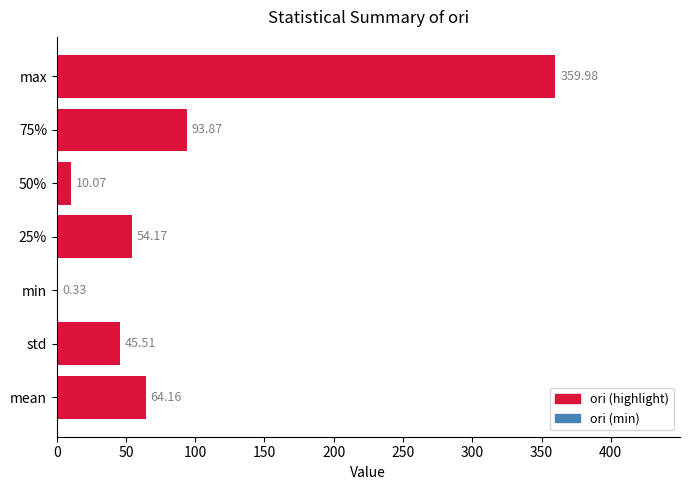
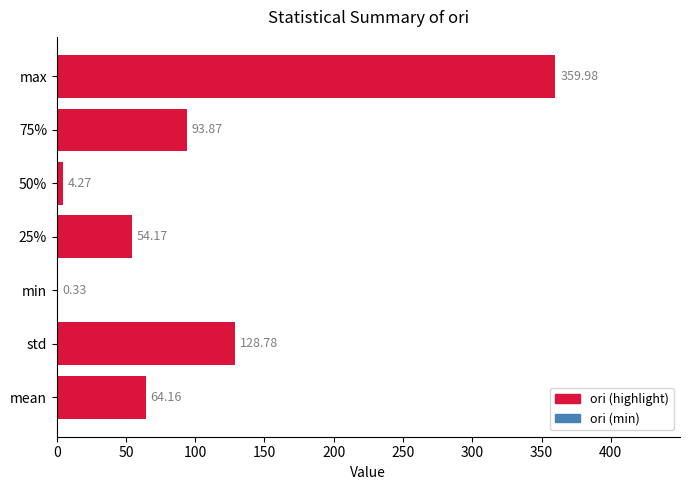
50%: 10.07 -> 4.27
std: 45.51 -> 128.78
